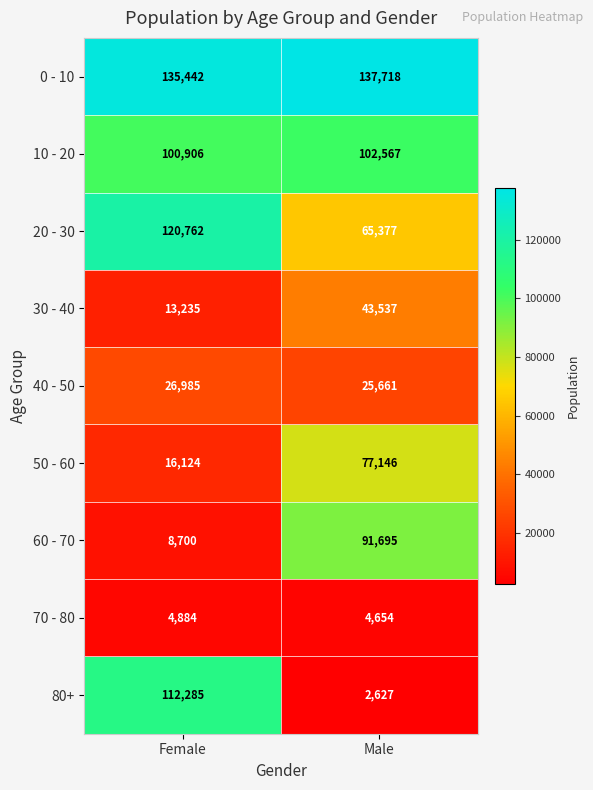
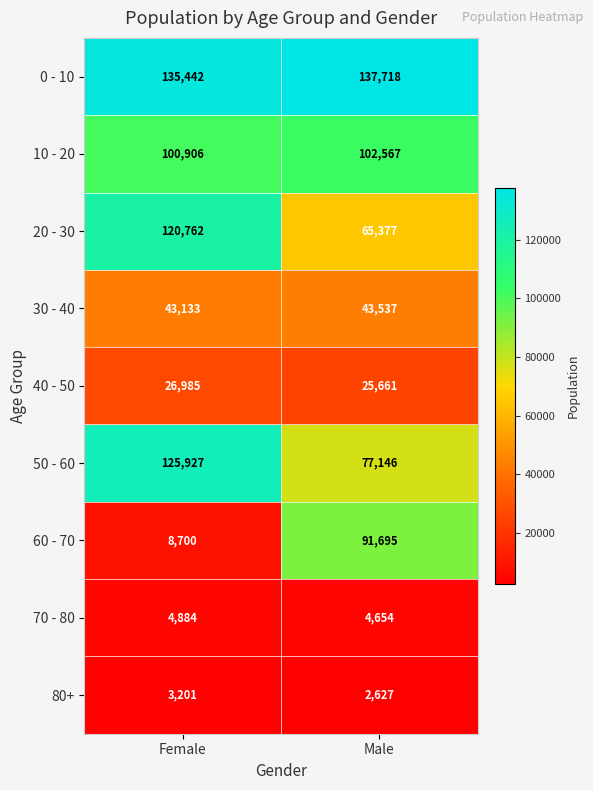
30 - 40, Female: 13,235 -> 43,133
50 - 60, Female: 16,124 -> 125,927
80+, Female: 112,285 -> 3,201
